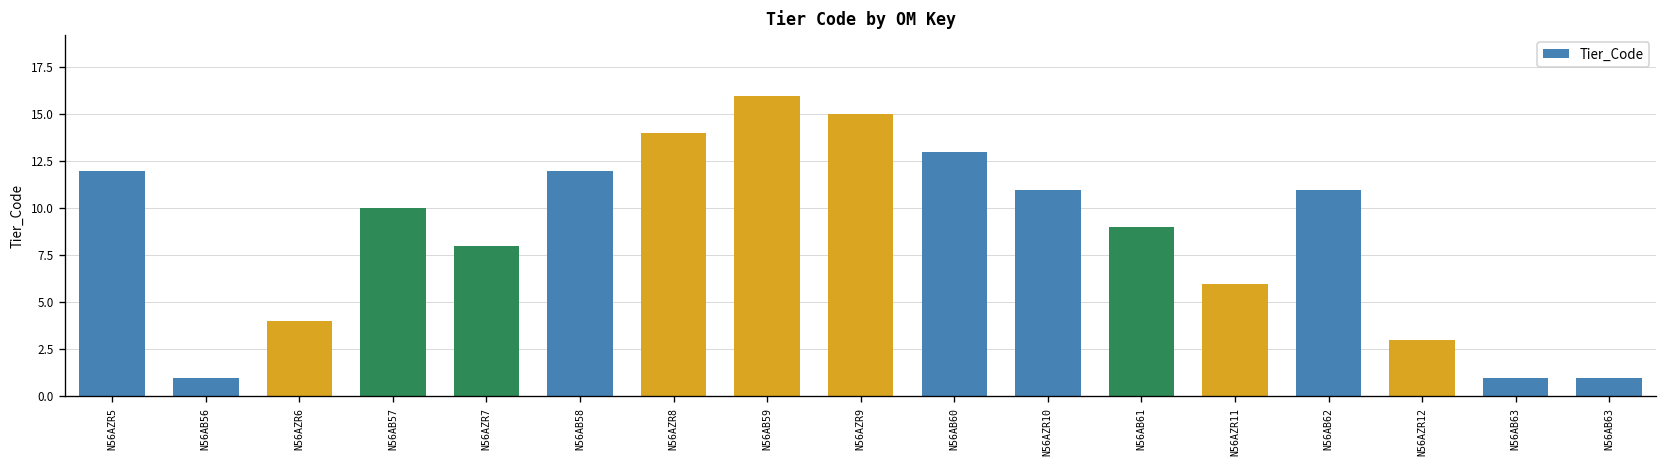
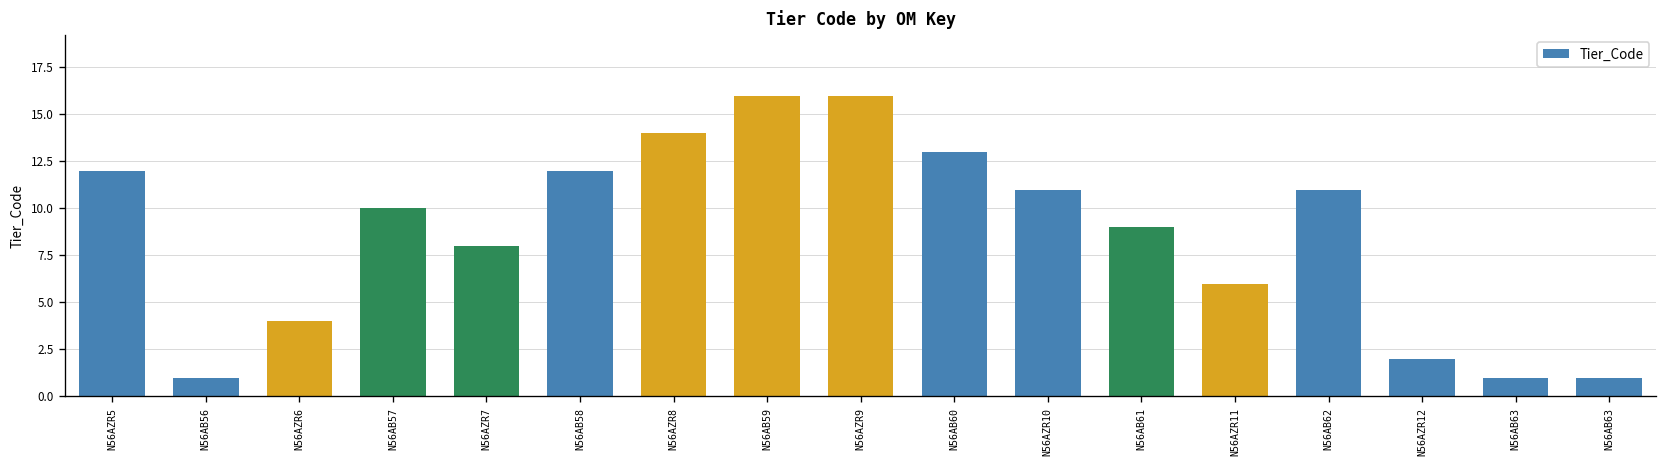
N56AZR9: 15 -> 16
N56AZR12: 3 -> 2
